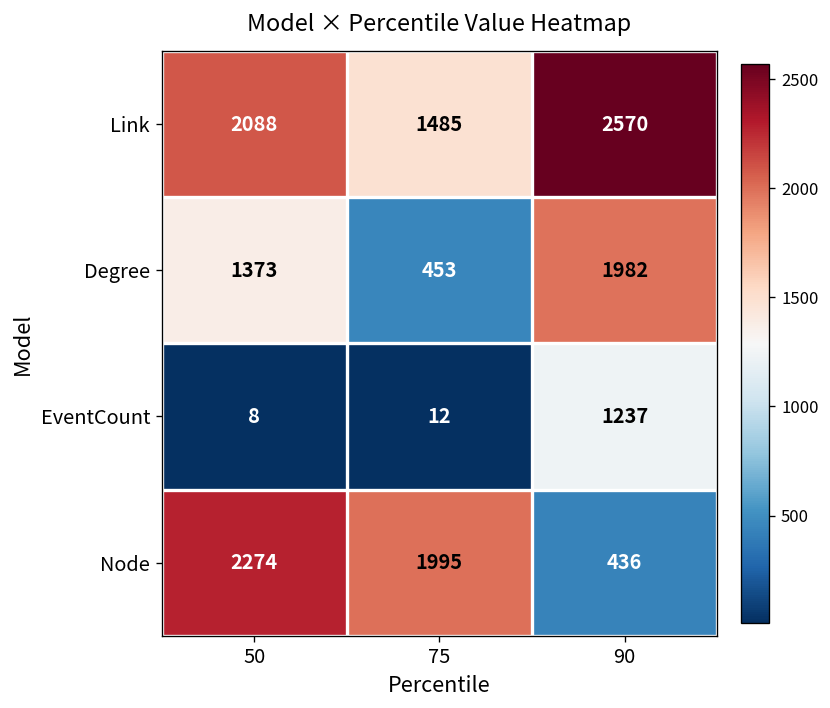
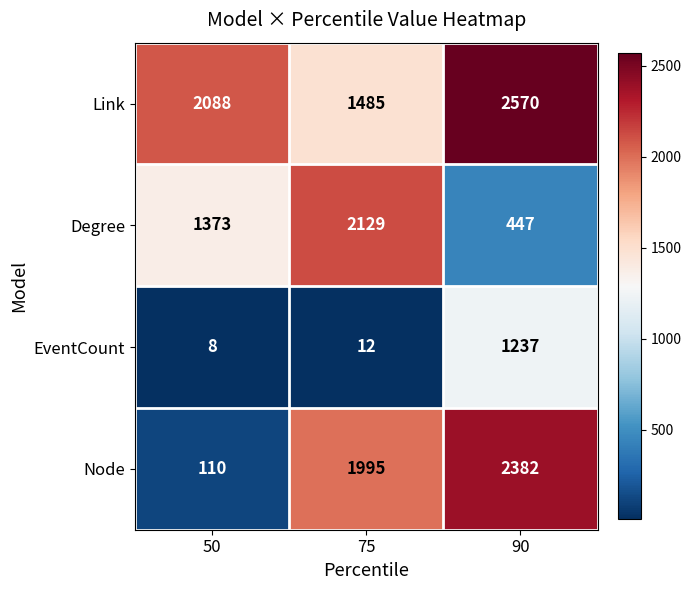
Degree, 75: 453 -> 2129
Degree, 90: 1982 -> 447
Node, 50: 2274 -> 110
Node, 90: 436 -> 2382
